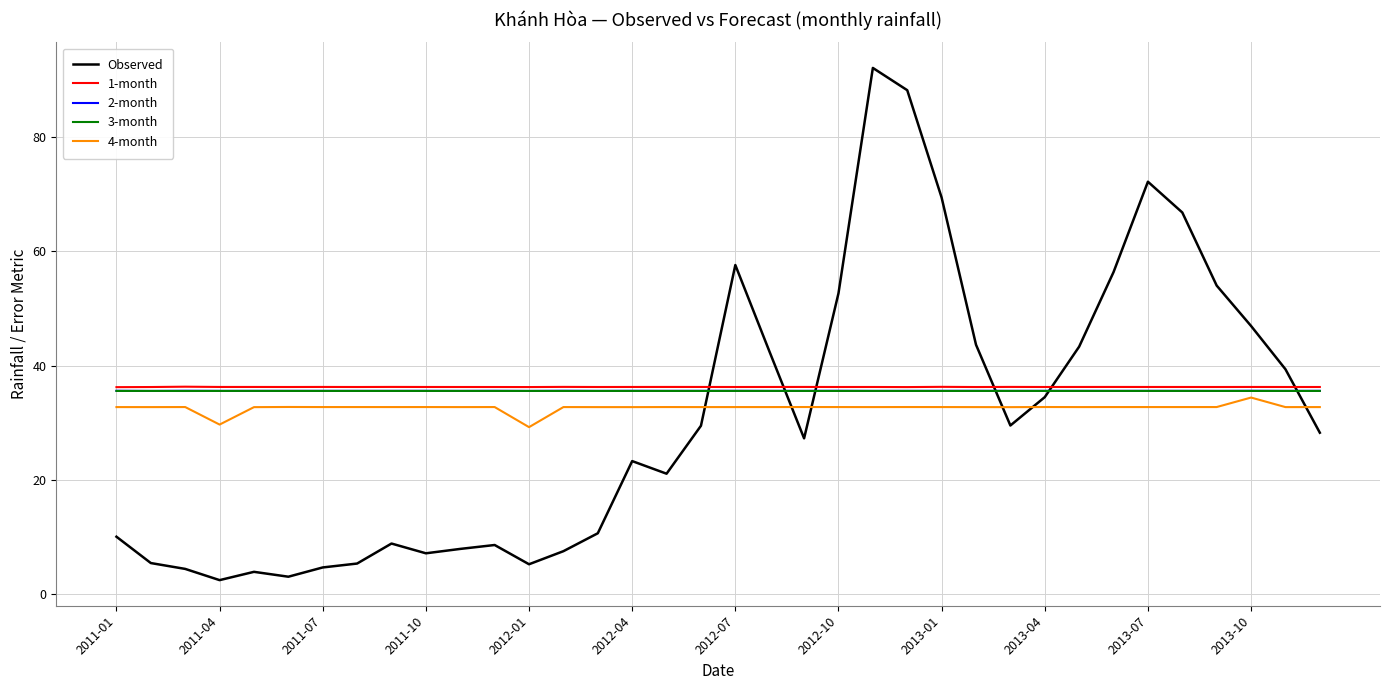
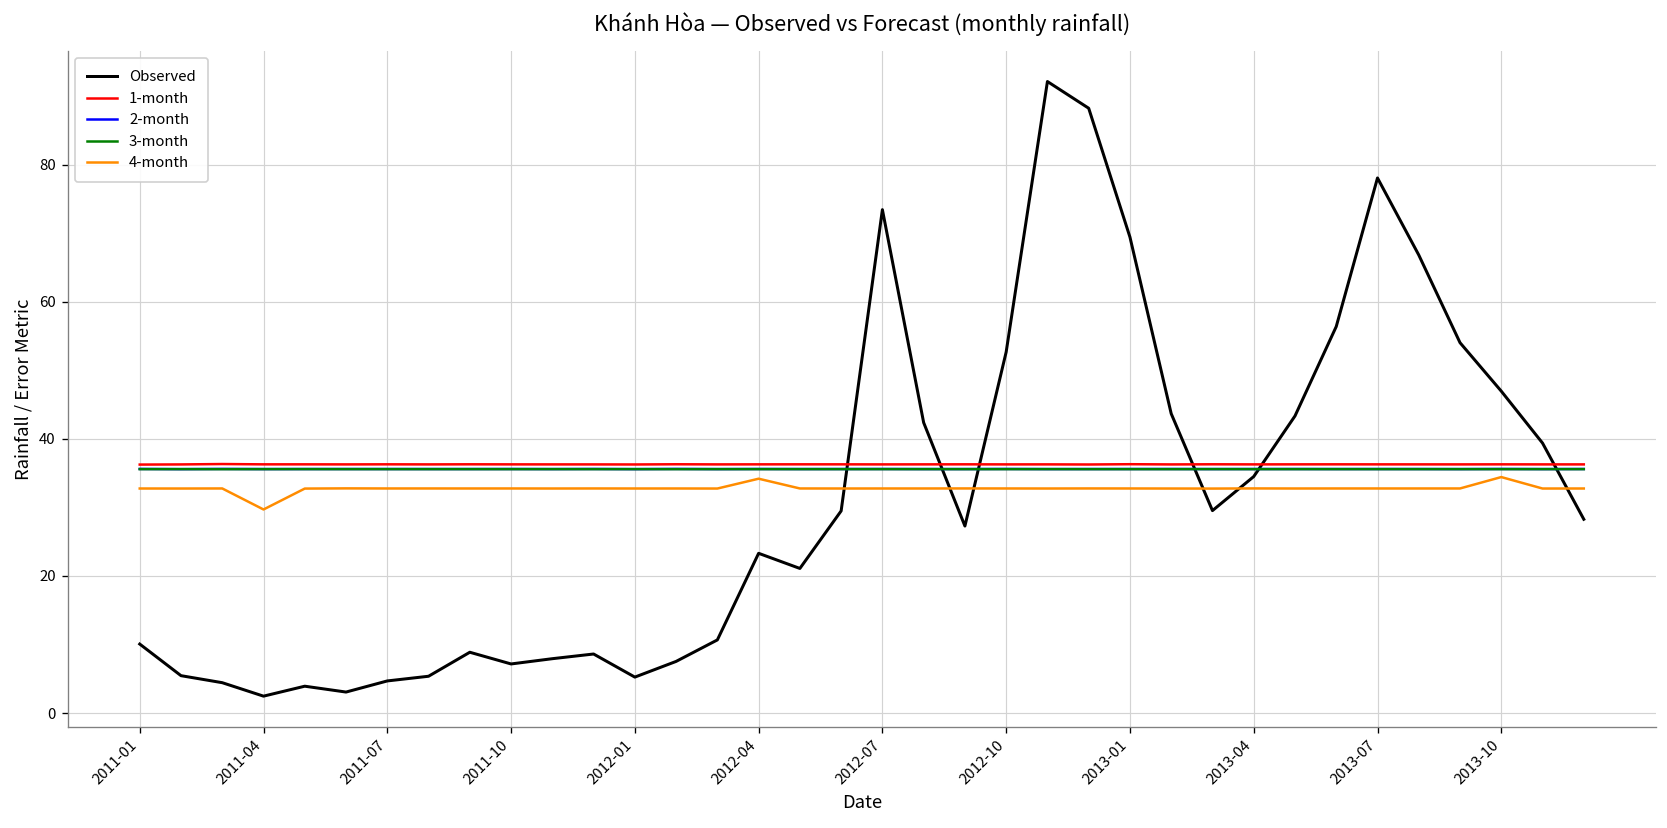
4-month, 2012-01: 29 -> 33
4-month, 2012-04: 33 -> 34
Observed, 2012-07: 58 -> 73
Observed, 2013-07: 72 -> 78
